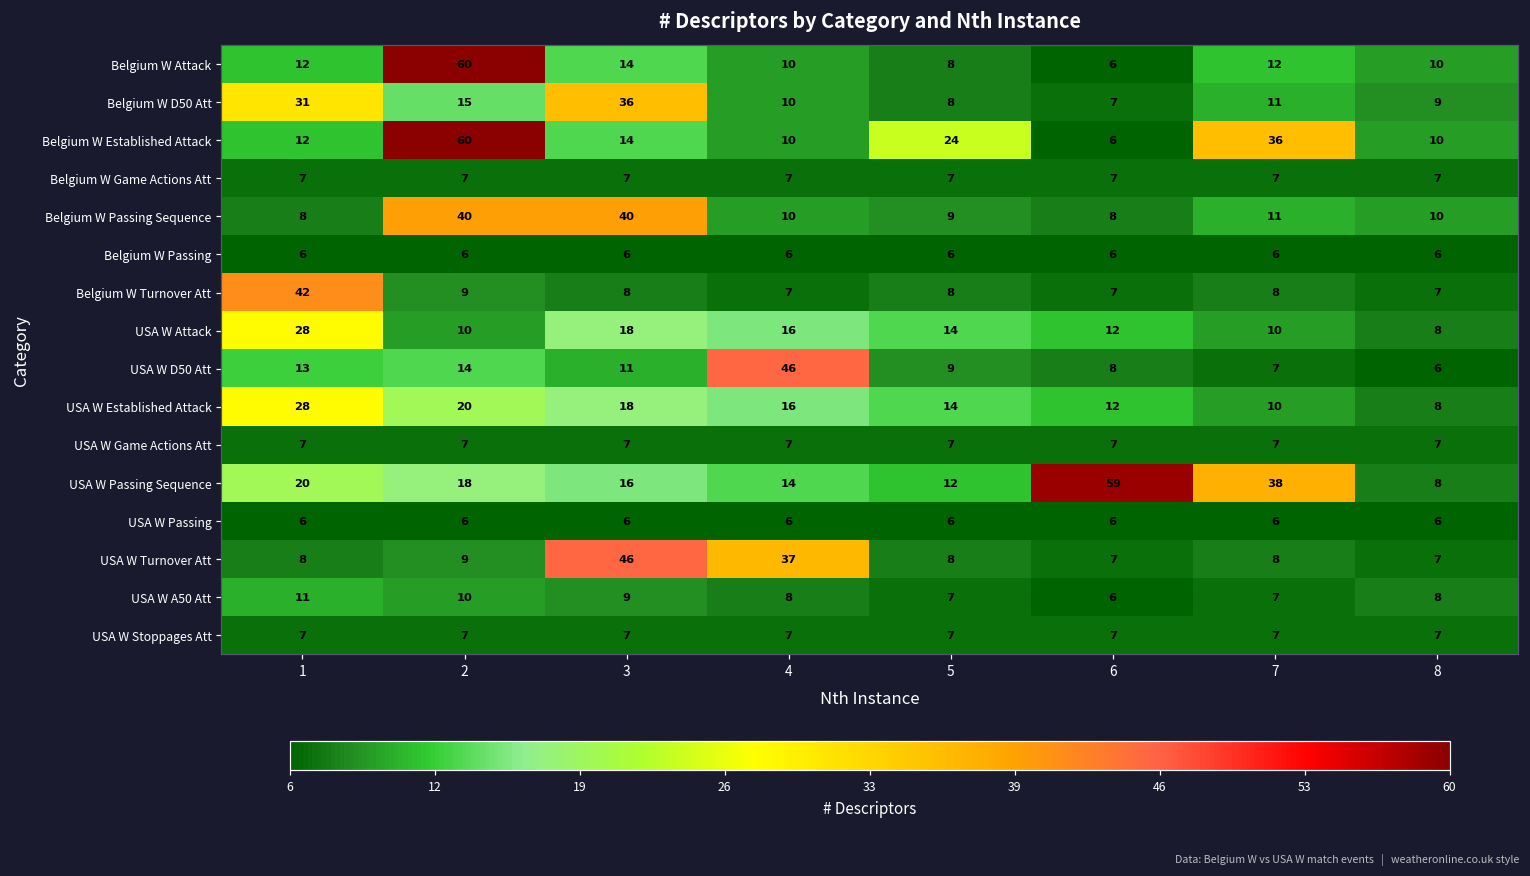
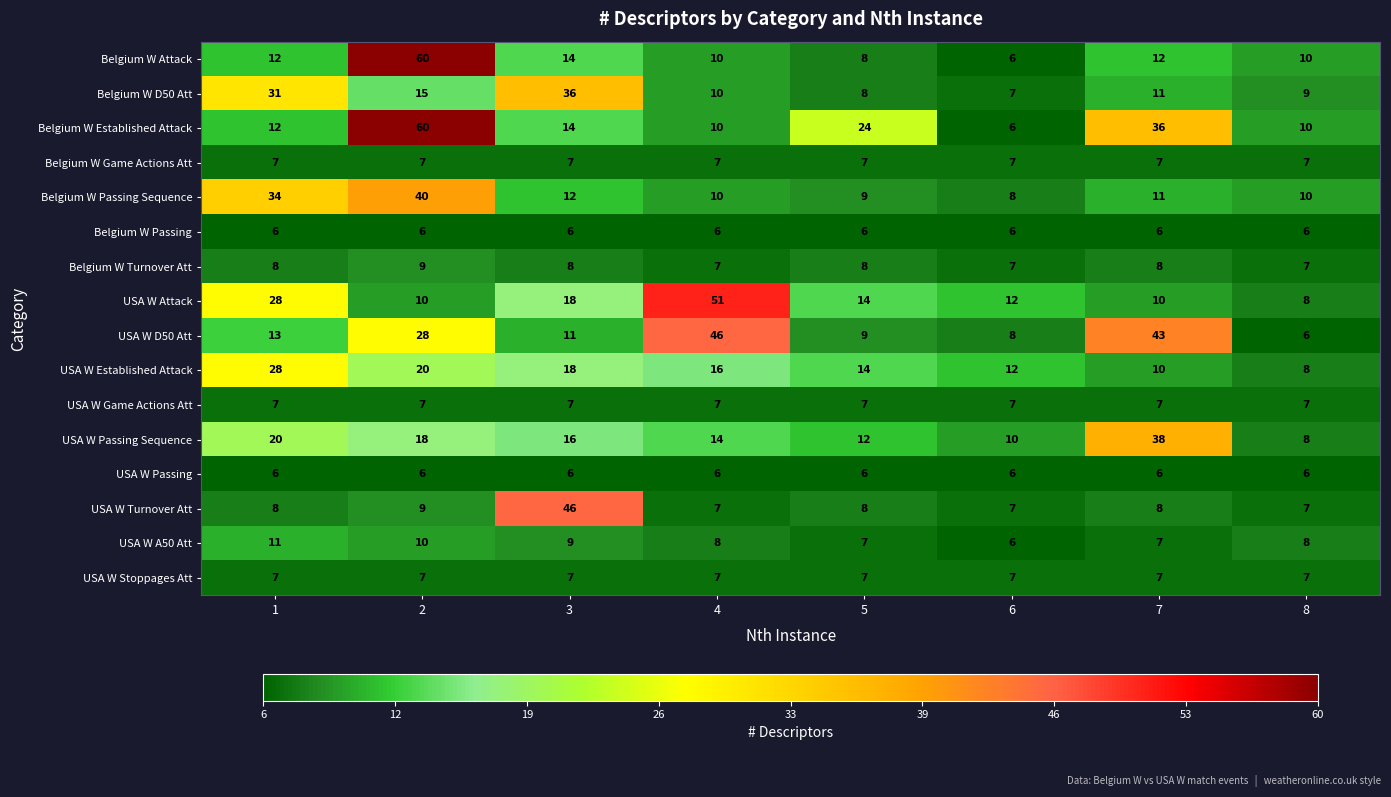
Belgium W Passing Sequence, 1: 8 -> 34
Belgium W Passing Sequence, 3: 40 -> 12
Belgium W Turnover Att, 1: 42 -> 8
USA W Attack, 4: 16 -> 51
USA W D50 Att, 2: 14 -> 28
USA W D50 Att, 7: 7 -> 43
USA W Passing Sequence, 6: 59 -> 10
USA W Turnover Att, 4: 37 -> 7
